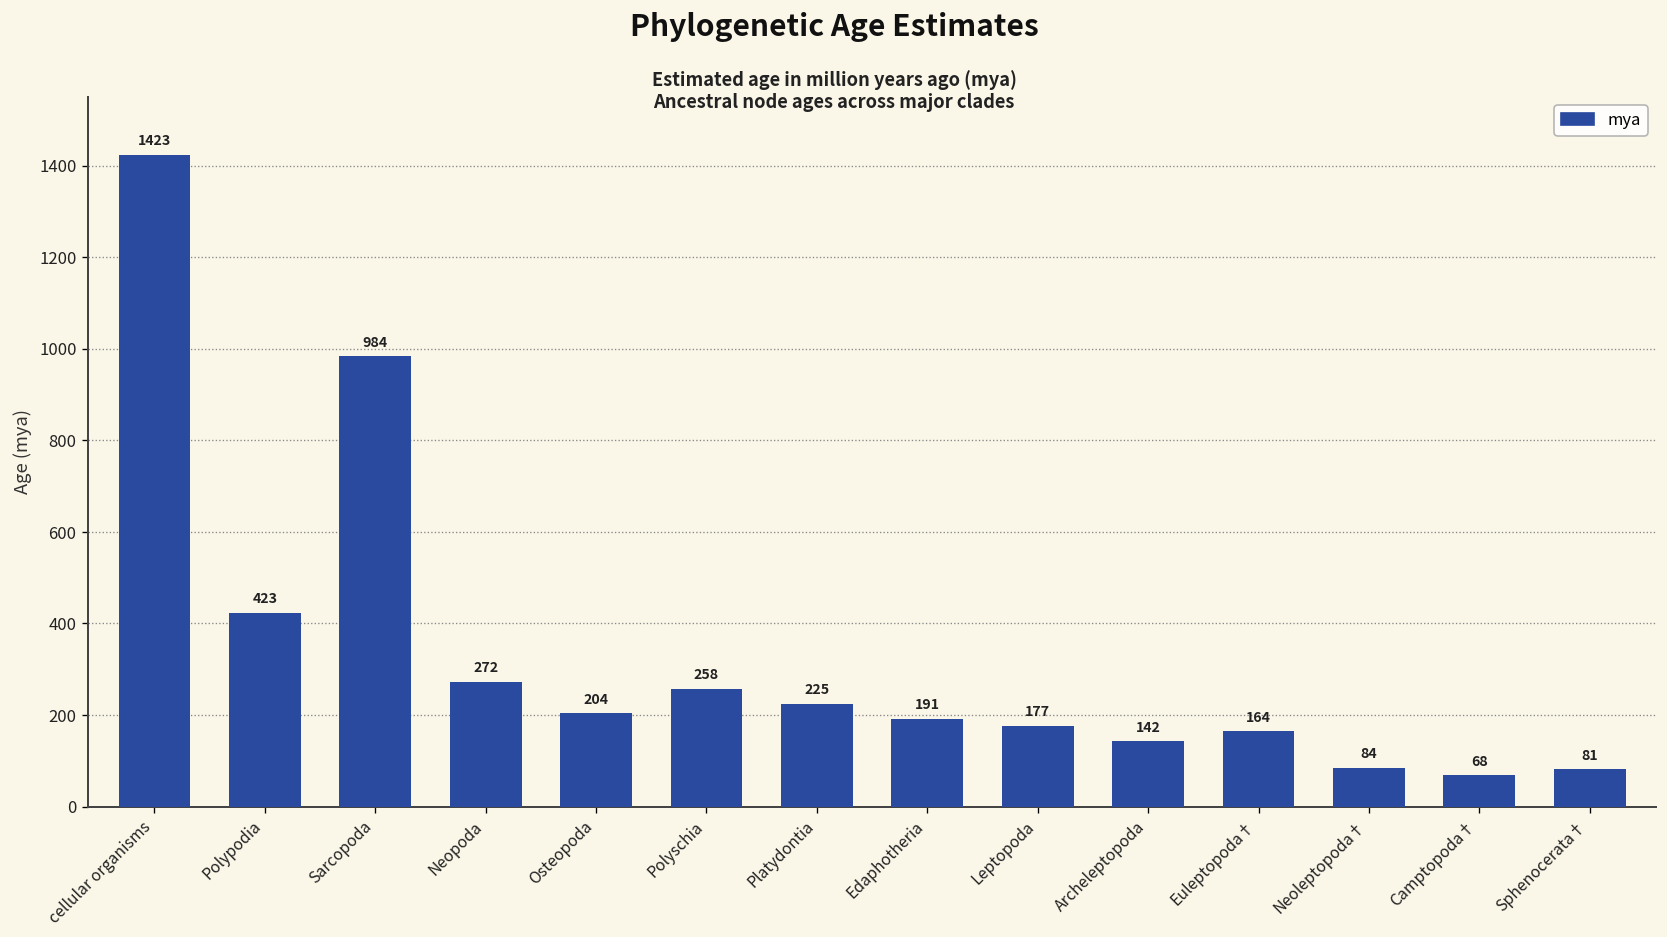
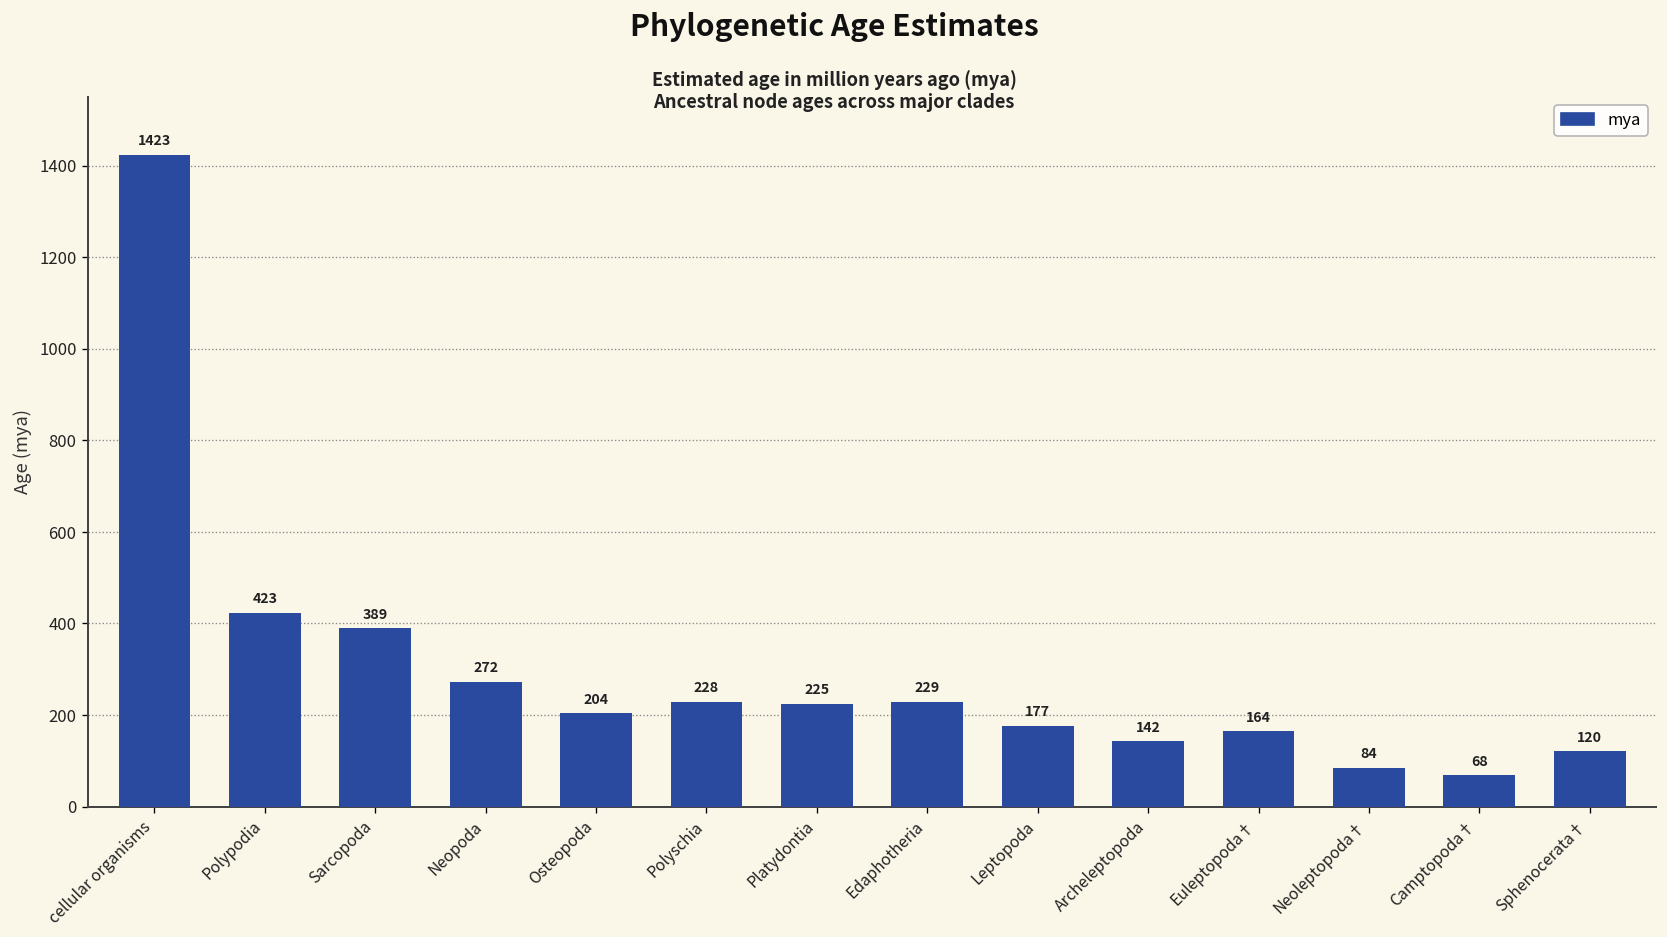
Sarcopoda: 984 -> 389
Polyschia: 258 -> 228
Edaphotheria: 191 -> 229
Sphenocerata†: 81 -> 120
